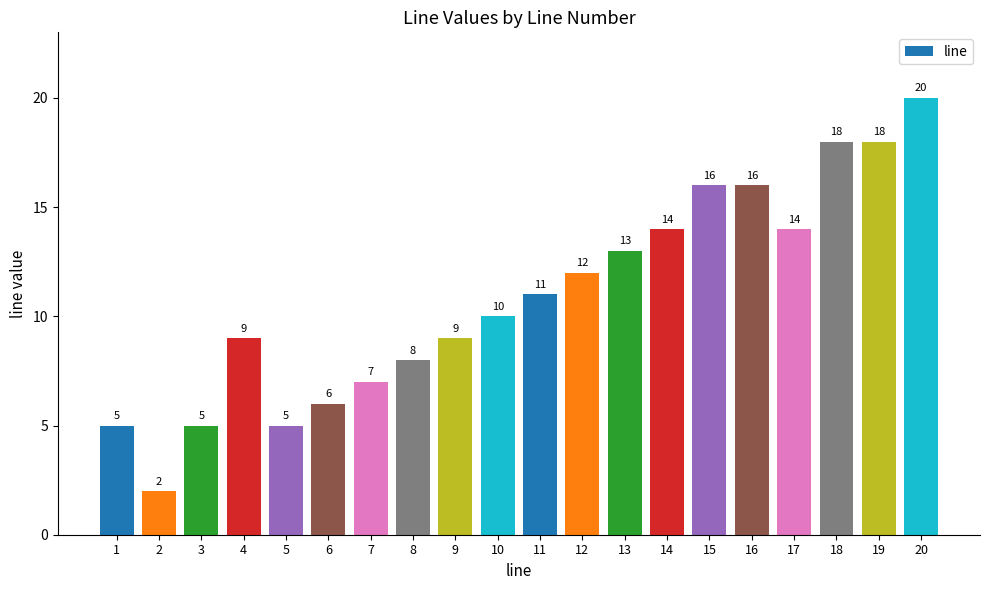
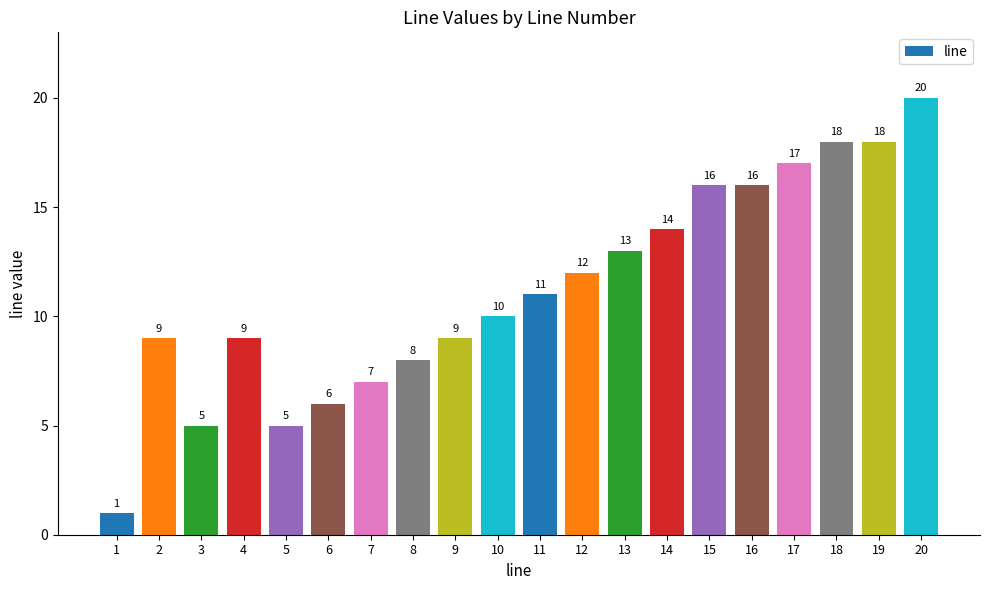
1: 5 -> 1
2: 2 -> 9
17: 14 -> 17
